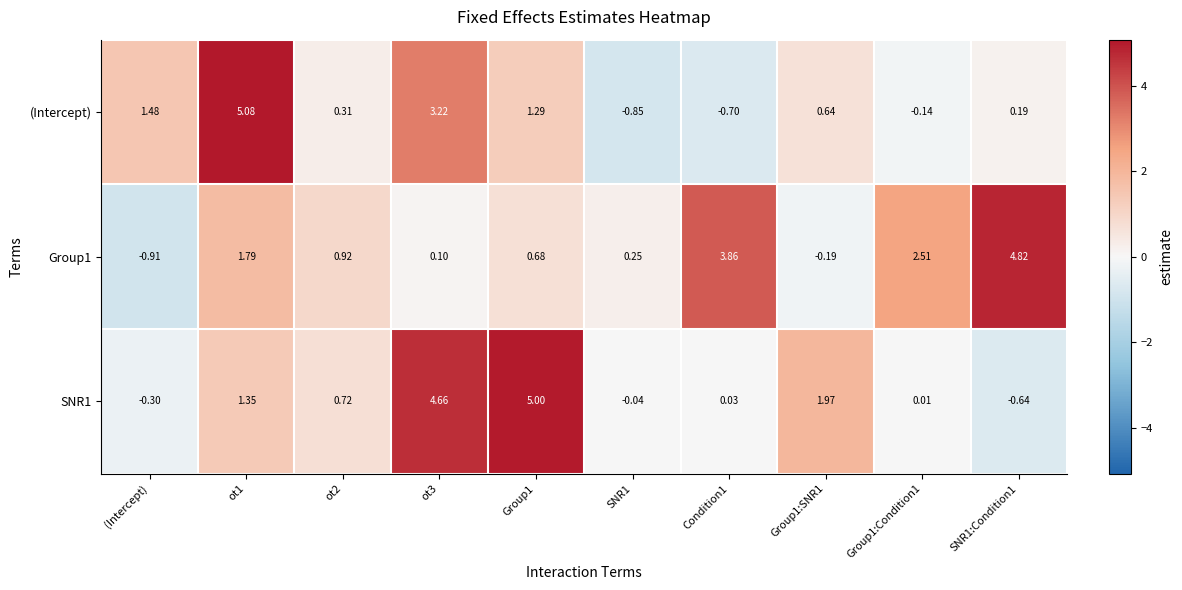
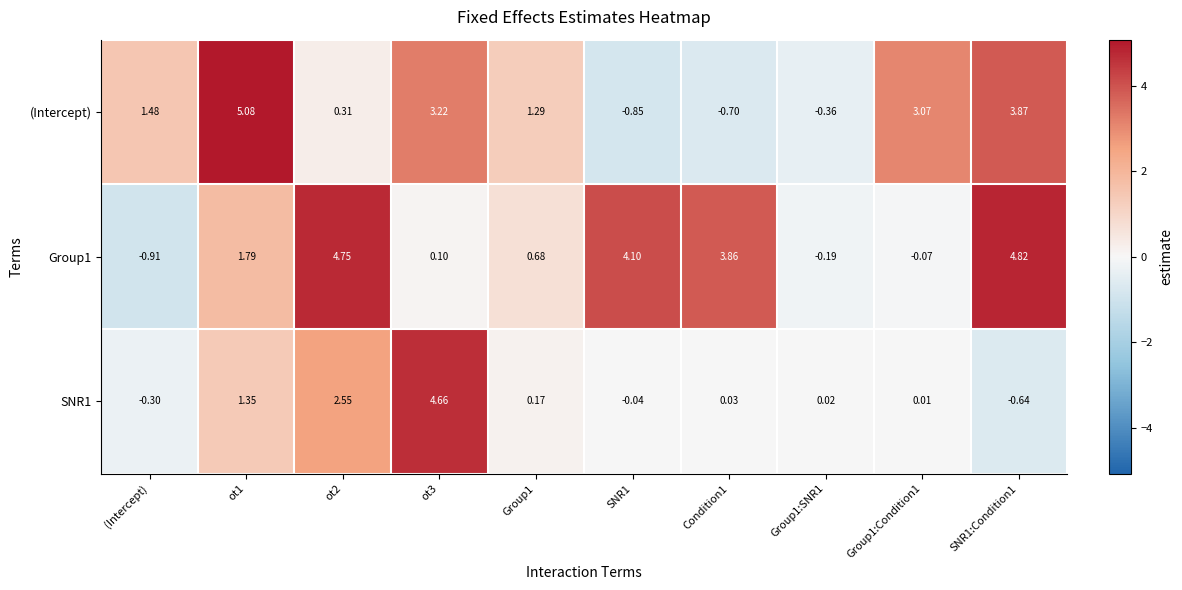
(Intercept), Group1:SNR1: 0.64 -> -0.36
(Intercept), Group1:Condition1: -0.14 -> 3.07
(Intercept), SNR1:Condition1: 0.19 -> 3.87
Group1, ot2: 0.92 -> 4.75
Group1, SNR1: 0.25 -> 4.10
Group1, Group1:Condition1: 2.51 -> -0.07
SNR1, ot2: 0.72 -> 2.55
SNR1, Group1: 5.00 -> 0.17
SNR1, Group1:SNR1: 1.97 -> 0.02
